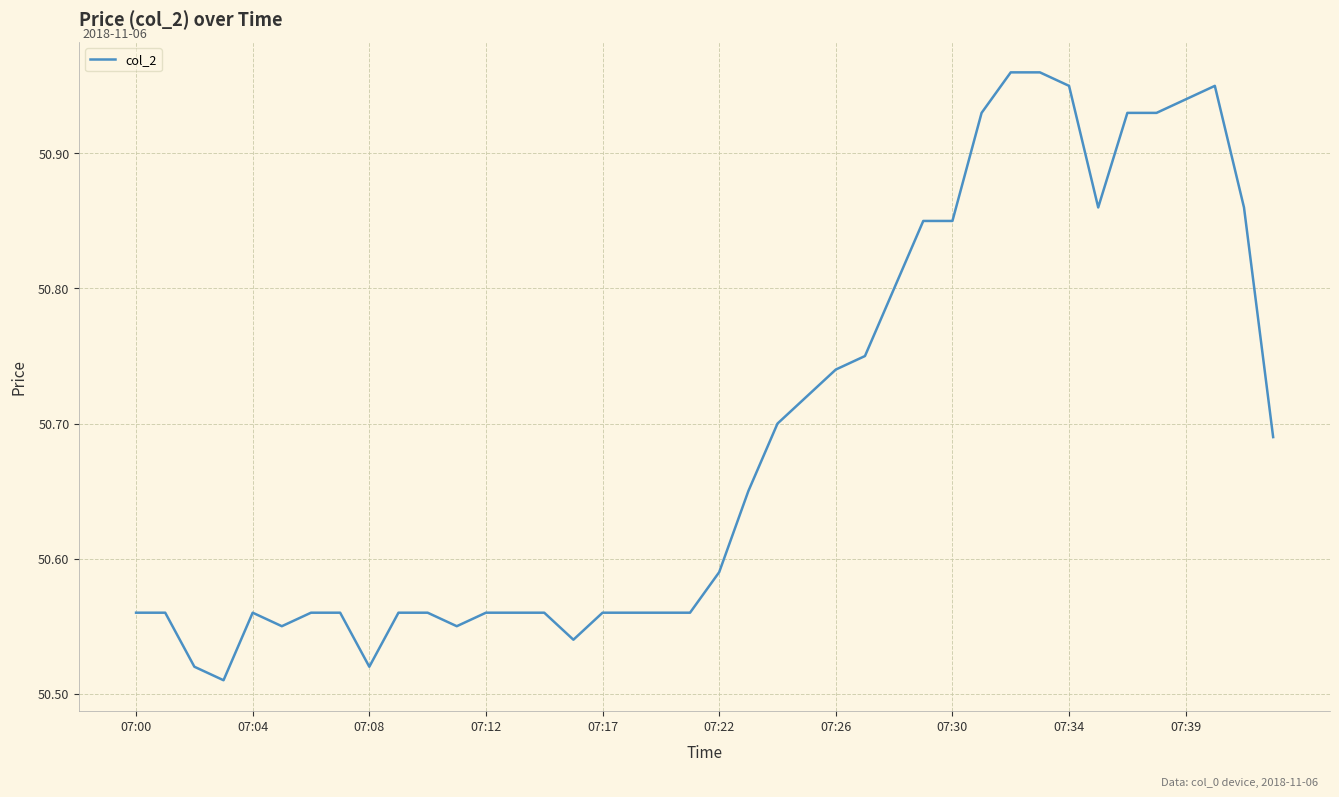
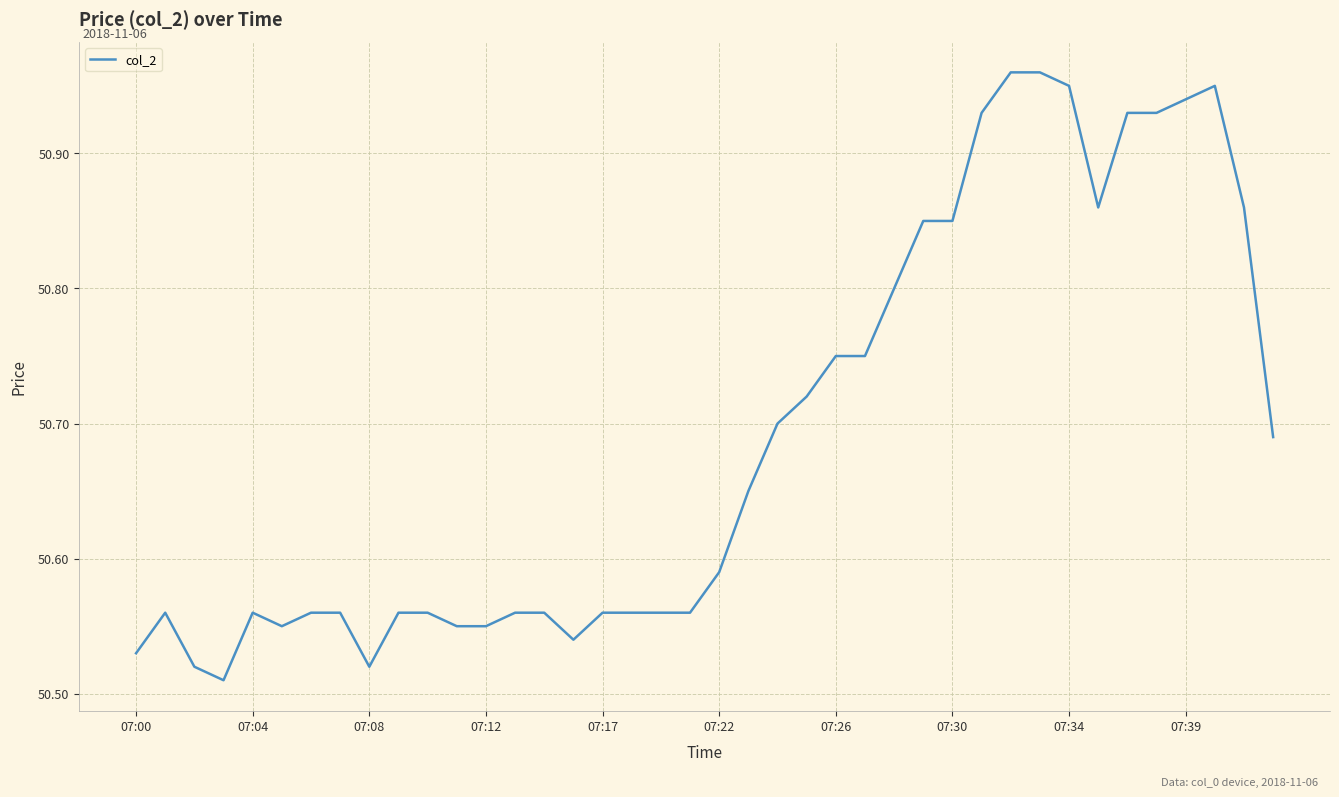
07:00: 50.56 -> 50.53
07:12: 50.56 -> 50.55
07:26: 50.74 -> 50.75
